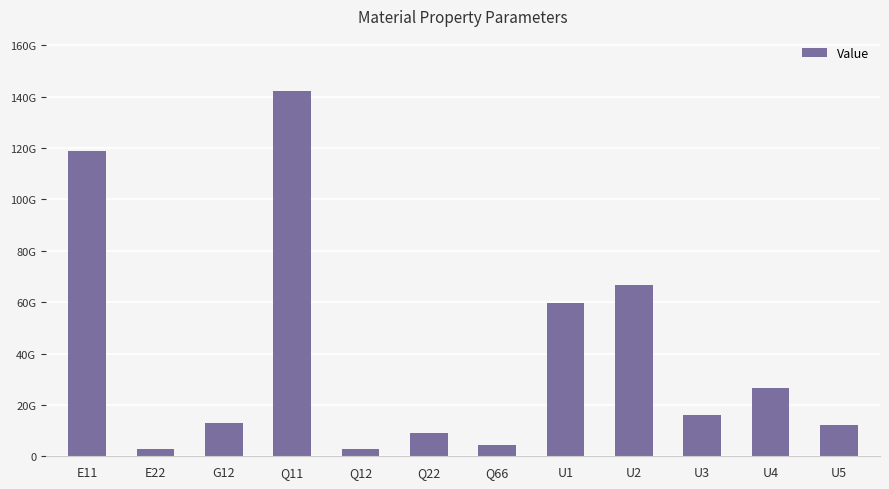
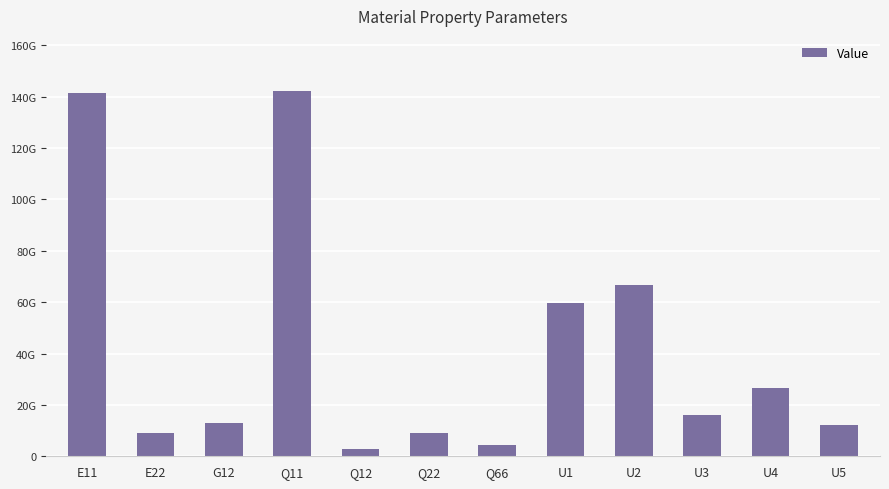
E11: 119000000000 -> 141000000000
E22: 3000000000 -> 9000000000
